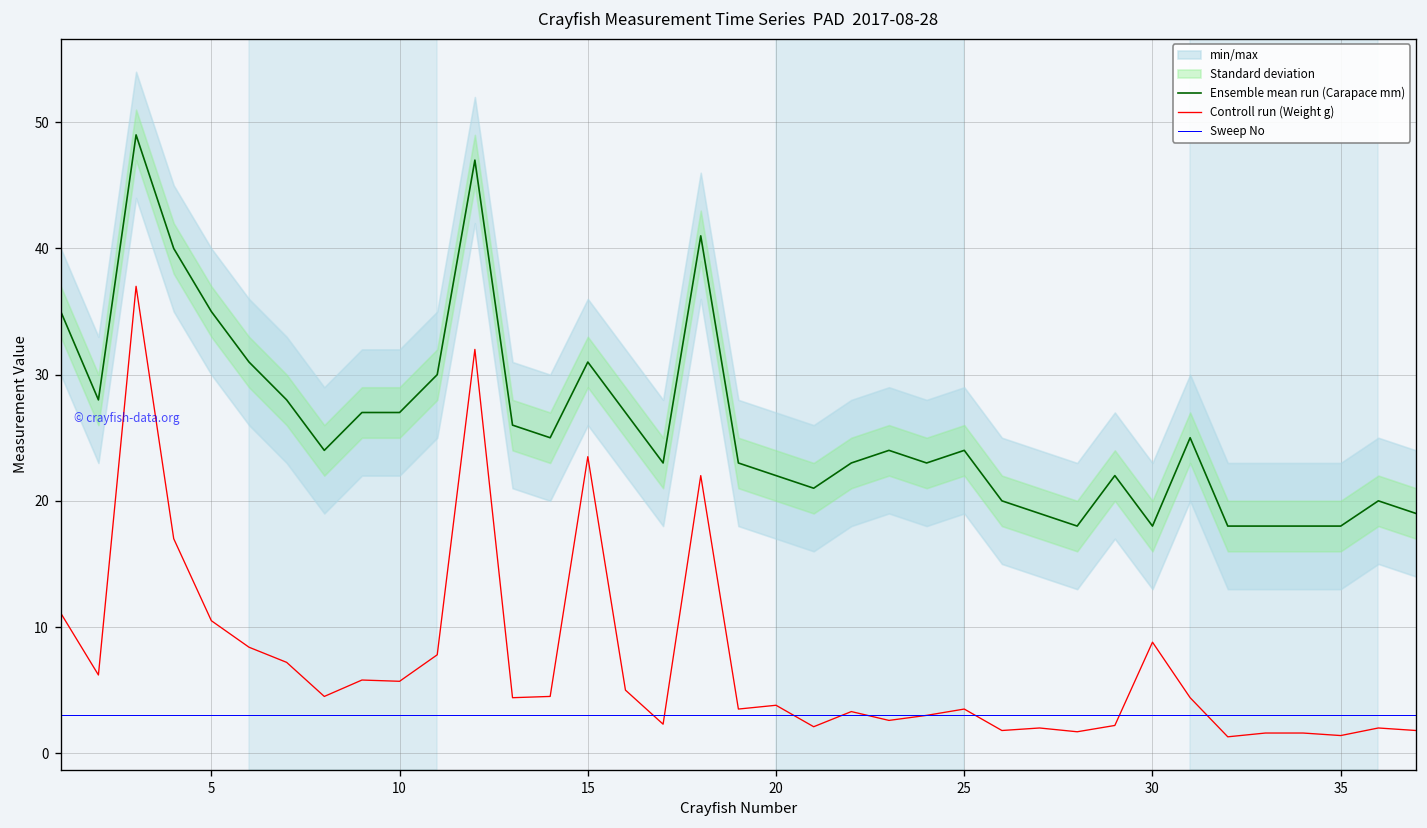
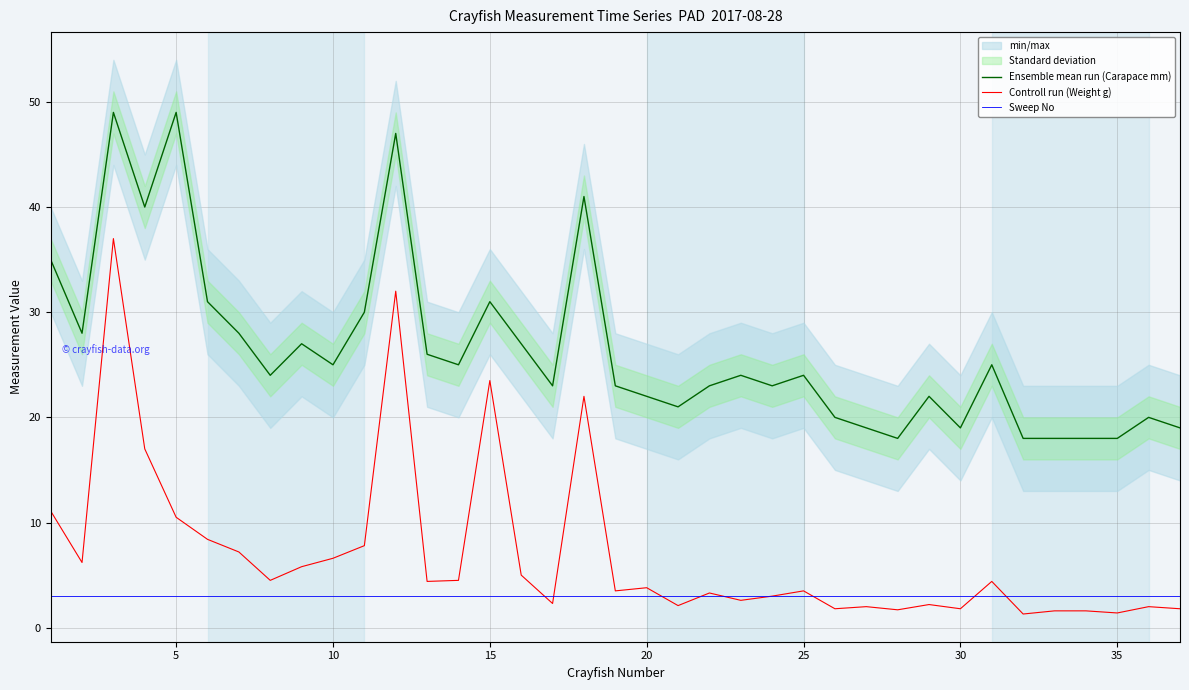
Ensemble mean run (Carapace mm), 5: 35 -> 49
Ensemble mean run (Carapace mm), 10: 27 -> 25
Controll run (Weight g), 10: 5.7 -> 6.6
Ensemble mean run (Carapace mm), 30: 18 -> 19
Controll run (Weight g), 30: 8.8 -> 1.8
